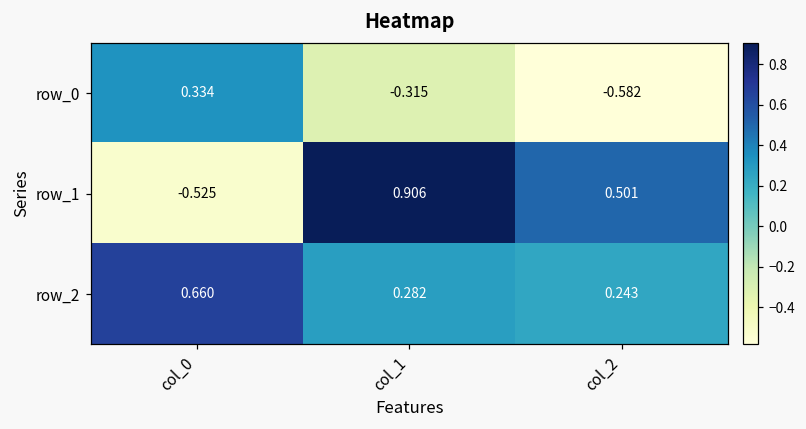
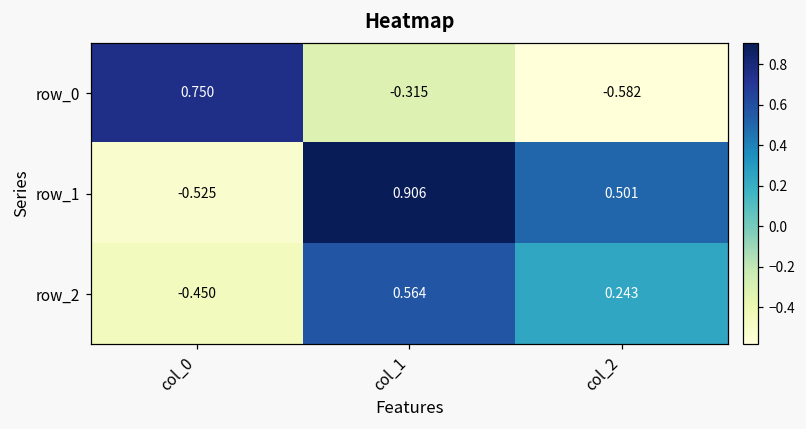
row_0, col_0: 0.334 -> 0.750
row_2, col_0: 0.660 -> -0.450
row_2, col_1: 0.282 -> 0.564
